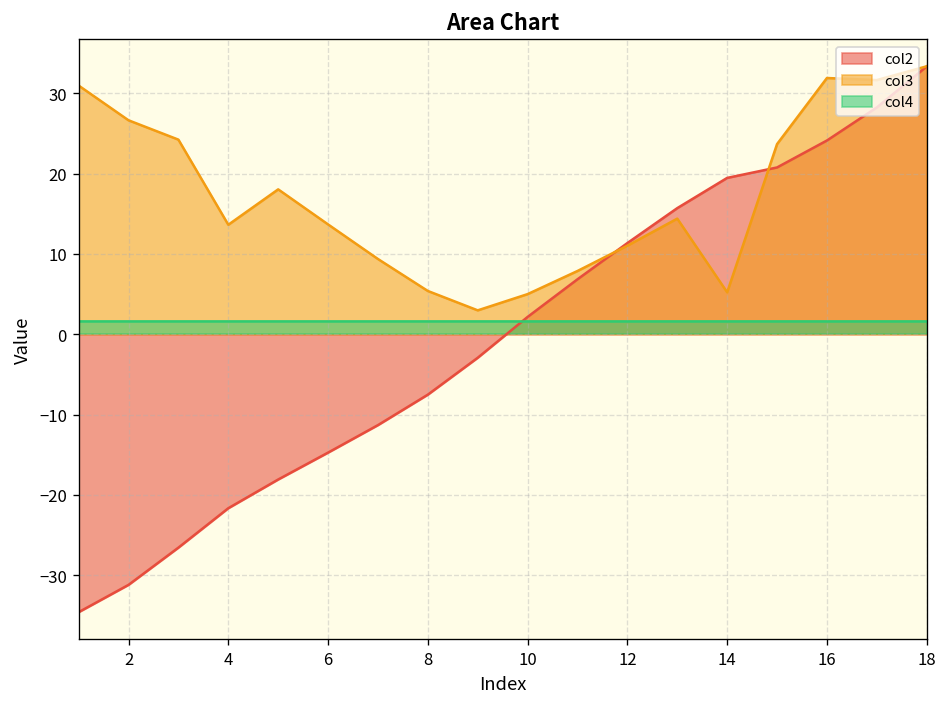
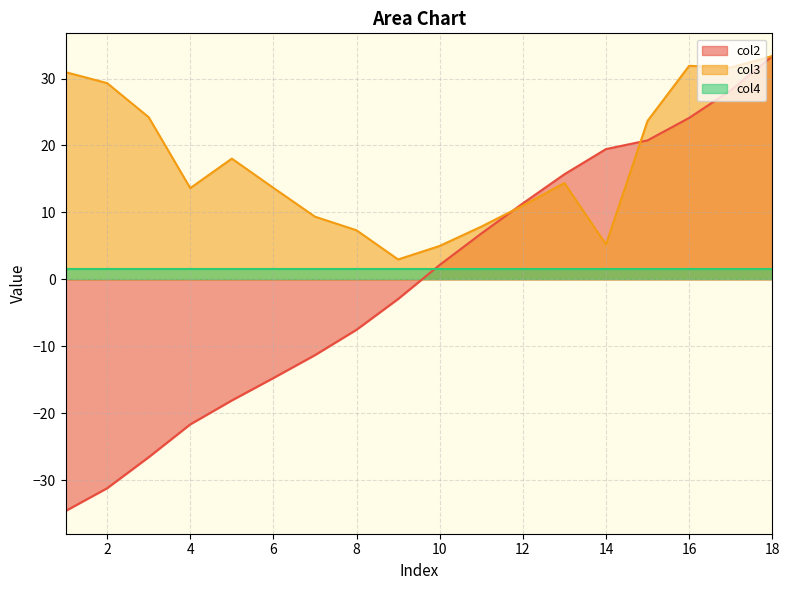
col3, 2: 27 -> 29
col3, 8: 5 -> 7
